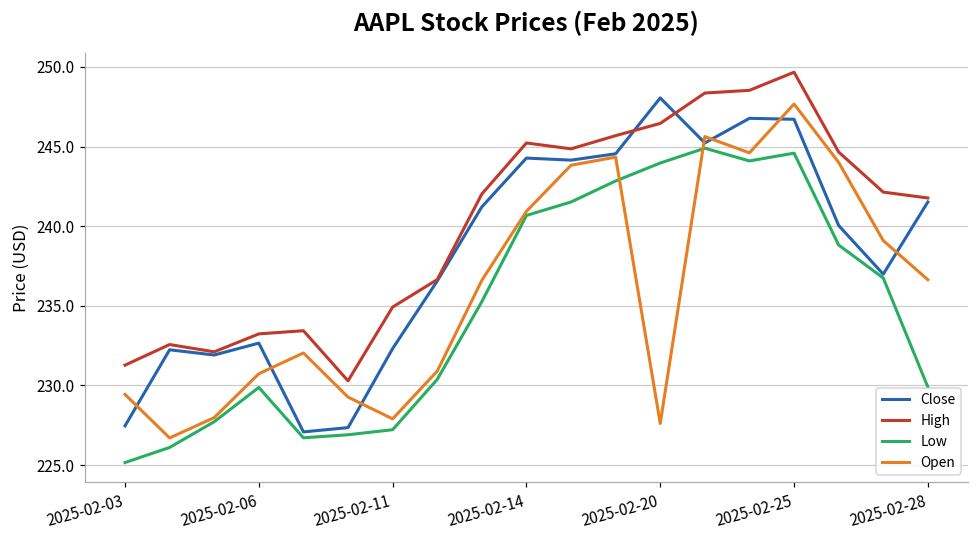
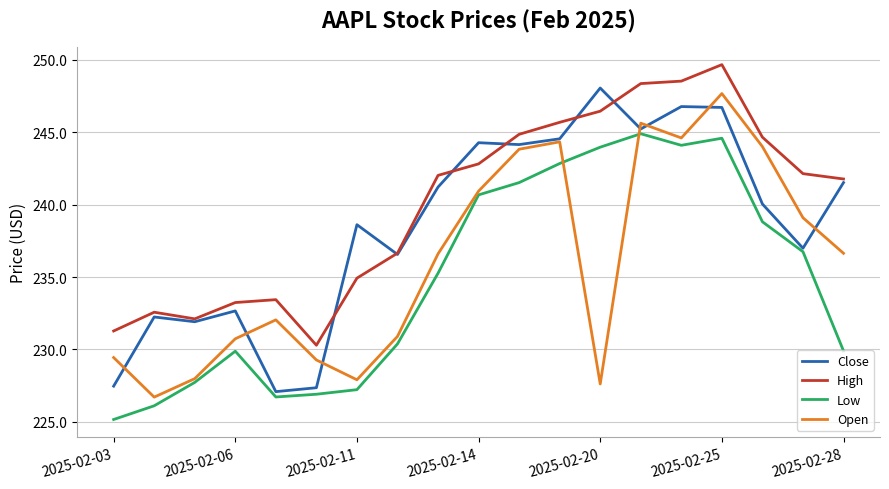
Close, 2025-02-11: 232.3 -> 238.6
High, 2025-02-14: 245.2 -> 242.8
